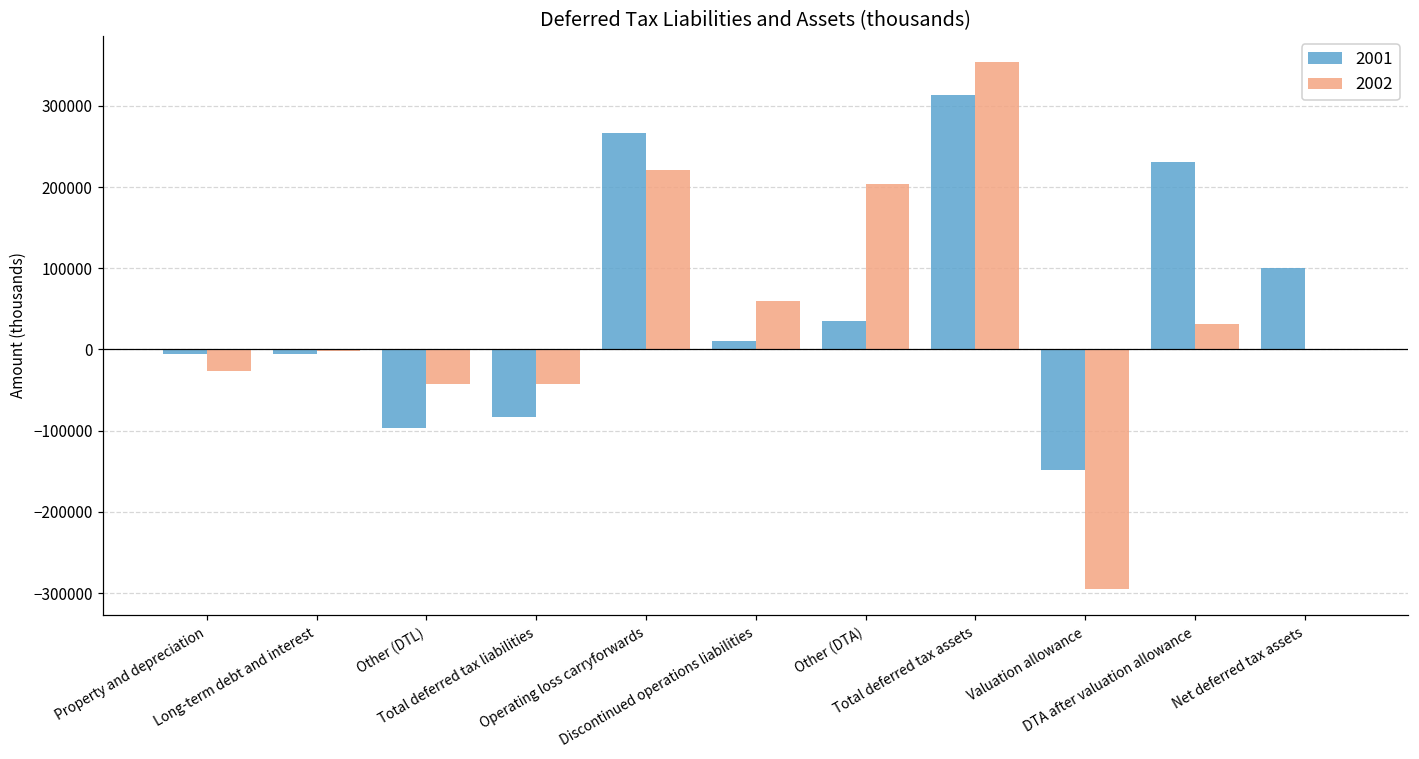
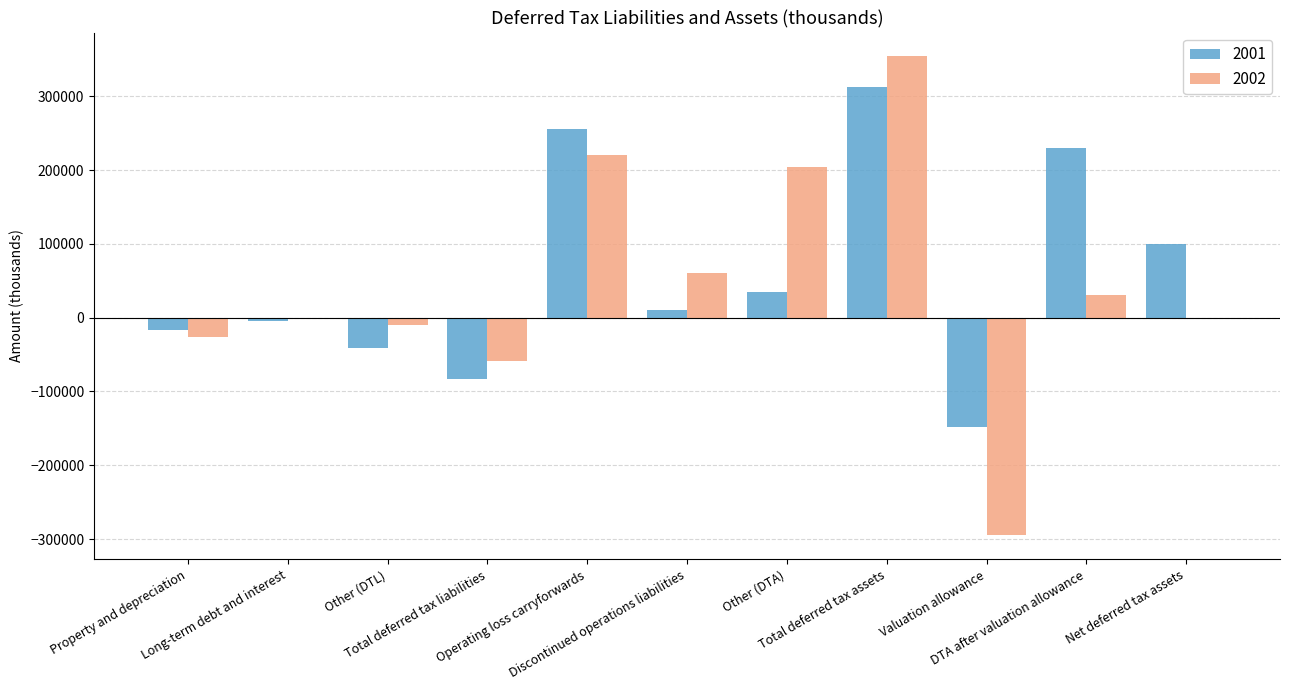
2001, Property and depreciation: -10000 -> -20000
2001, Other (DTL): -100000 -> -40000
2002, Other (DTL): -40000 -> -10000
2002, Total deferred tax liabilities: -40000 -> -60000
2001, Operating loss carryforwards: 270000 -> 260000
